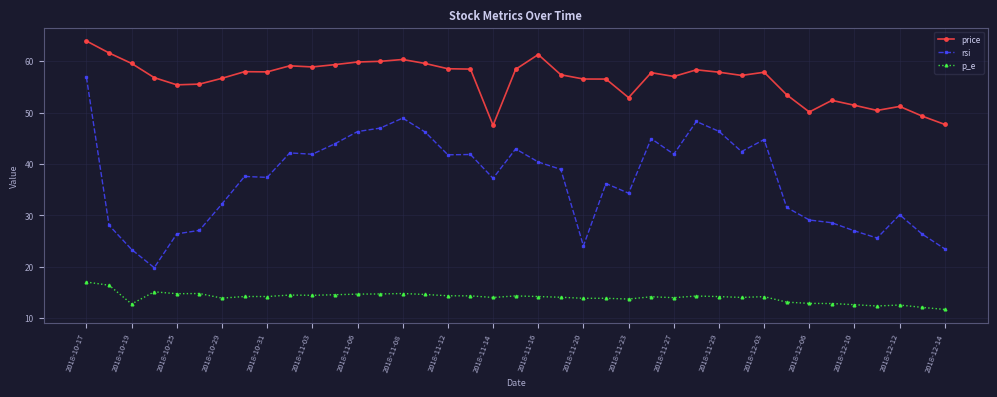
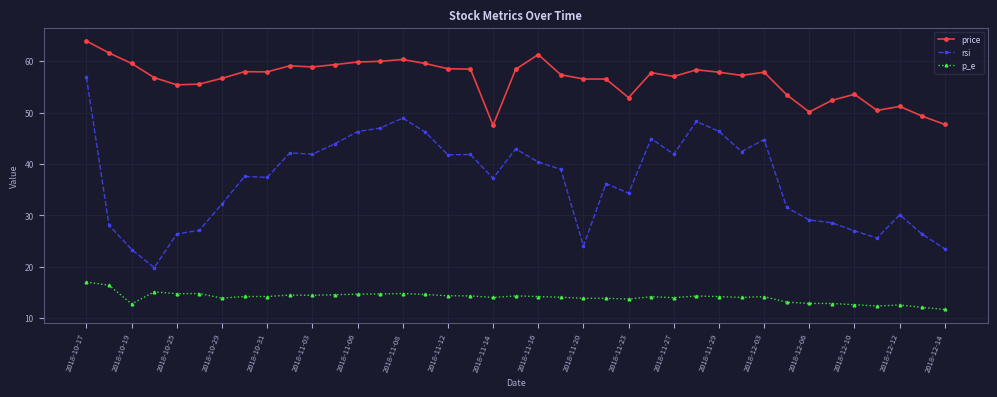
price, 2018-12-10: 51 -> 54
